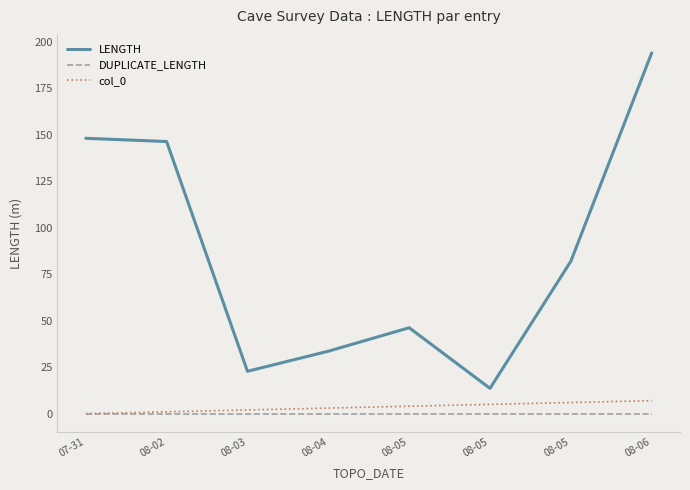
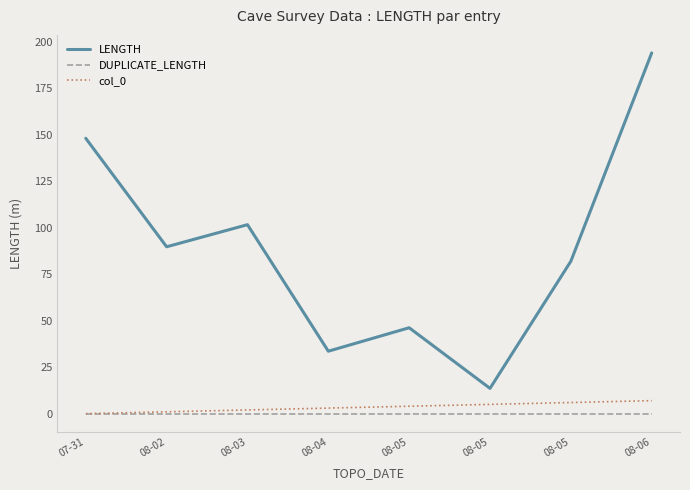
LENGTH, 08-02: 146 -> 90
LENGTH, 08-03: 23 -> 102
